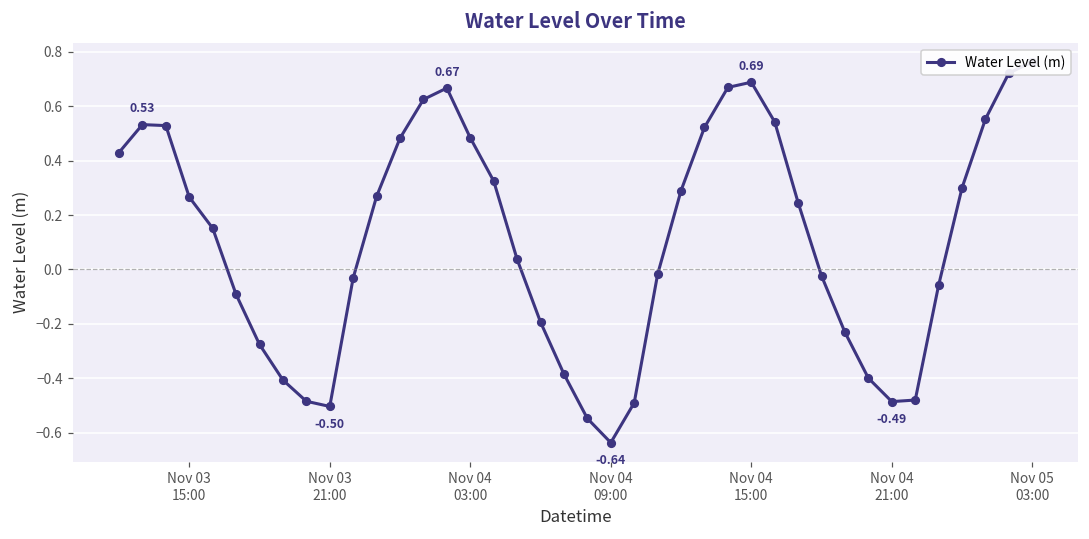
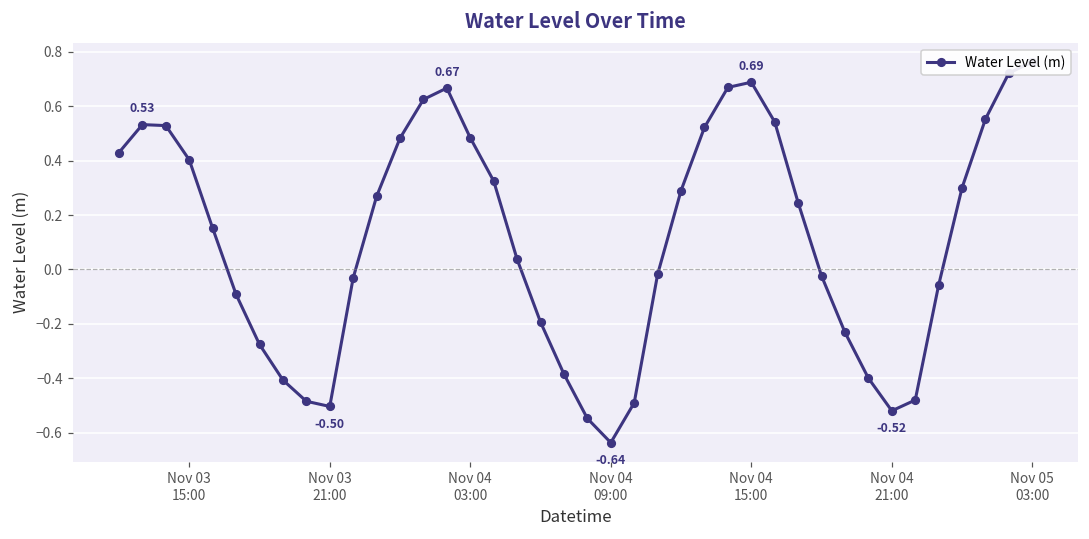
Nov 03 15:00: 0.27 -> 0.40
Nov 04 21:00: -0.49 -> -0.52
